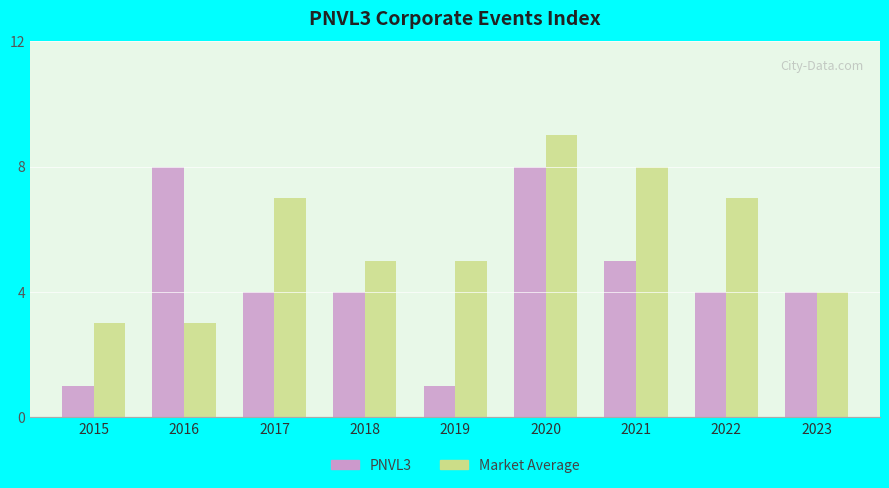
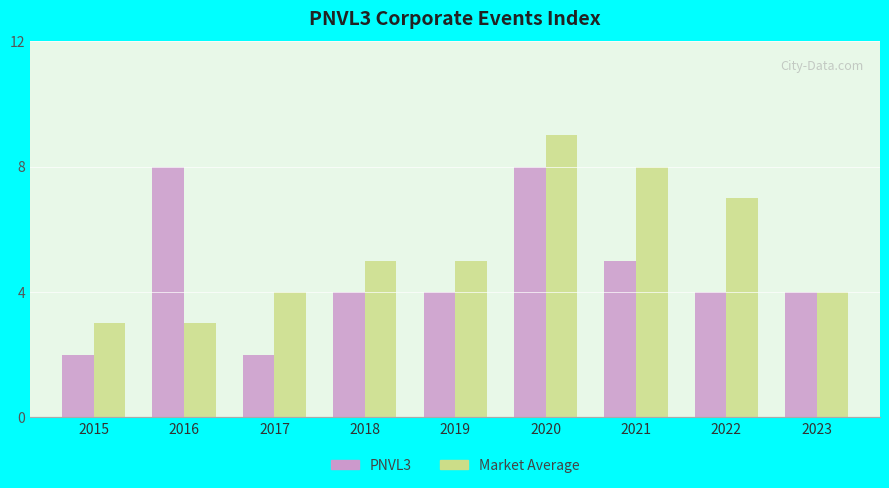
PNVL3, 2015: 1 -> 2
PNVL3, 2017: 4 -> 2
Market Average, 2017: 7 -> 4
PNVL3, 2019: 1 -> 4
